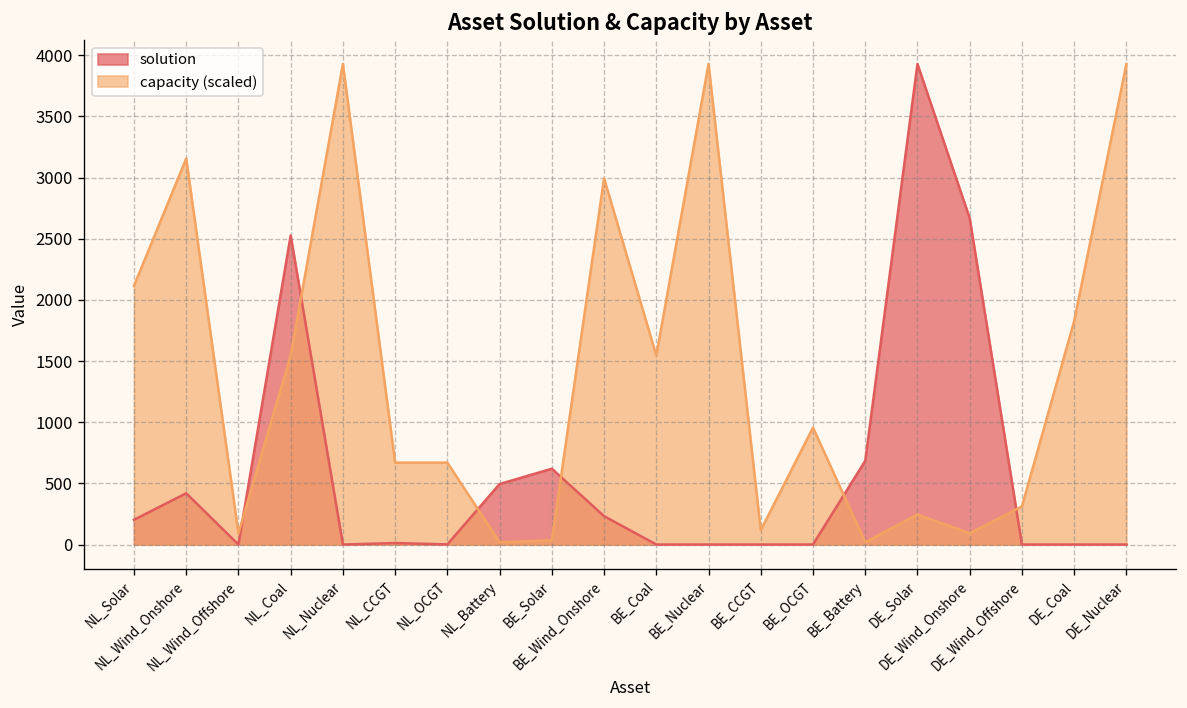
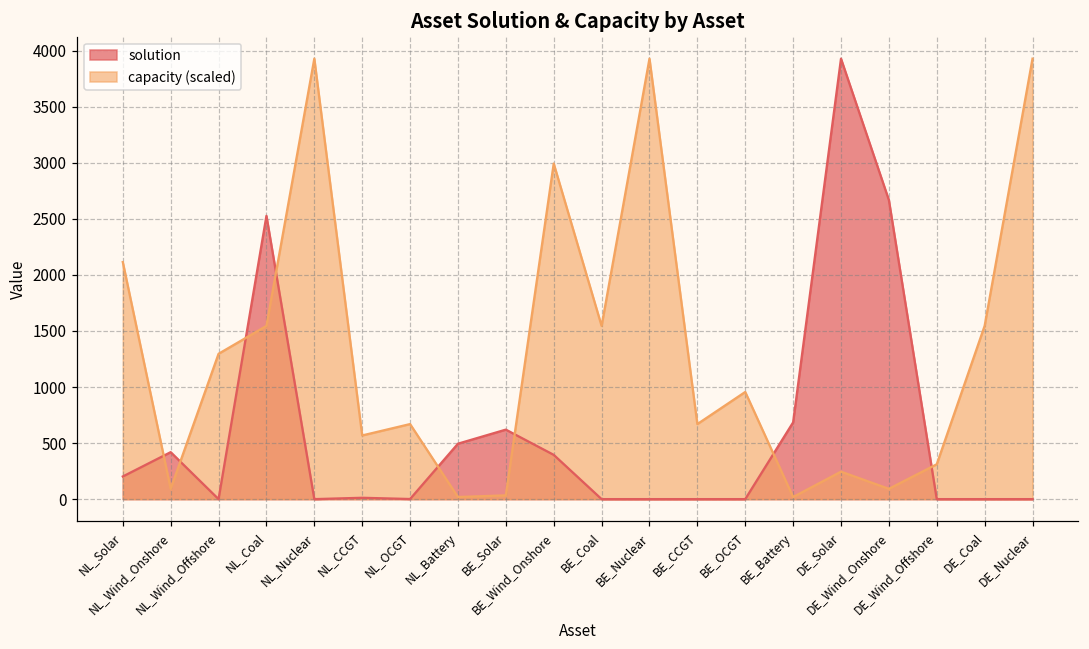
capacity (scaled), NL_Wind_Onshore: 3160 -> 90
capacity (scaled), NL_Wind_Offshore: 90 -> 1300
capacity (scaled), NL_CCGT: 670 -> 570
solution, BE_Wind_Onshore: 230 -> 400
capacity (scaled), BE_CCGT: 120 -> 670
capacity (scaled), DE_Coal: 1830 -> 1550
